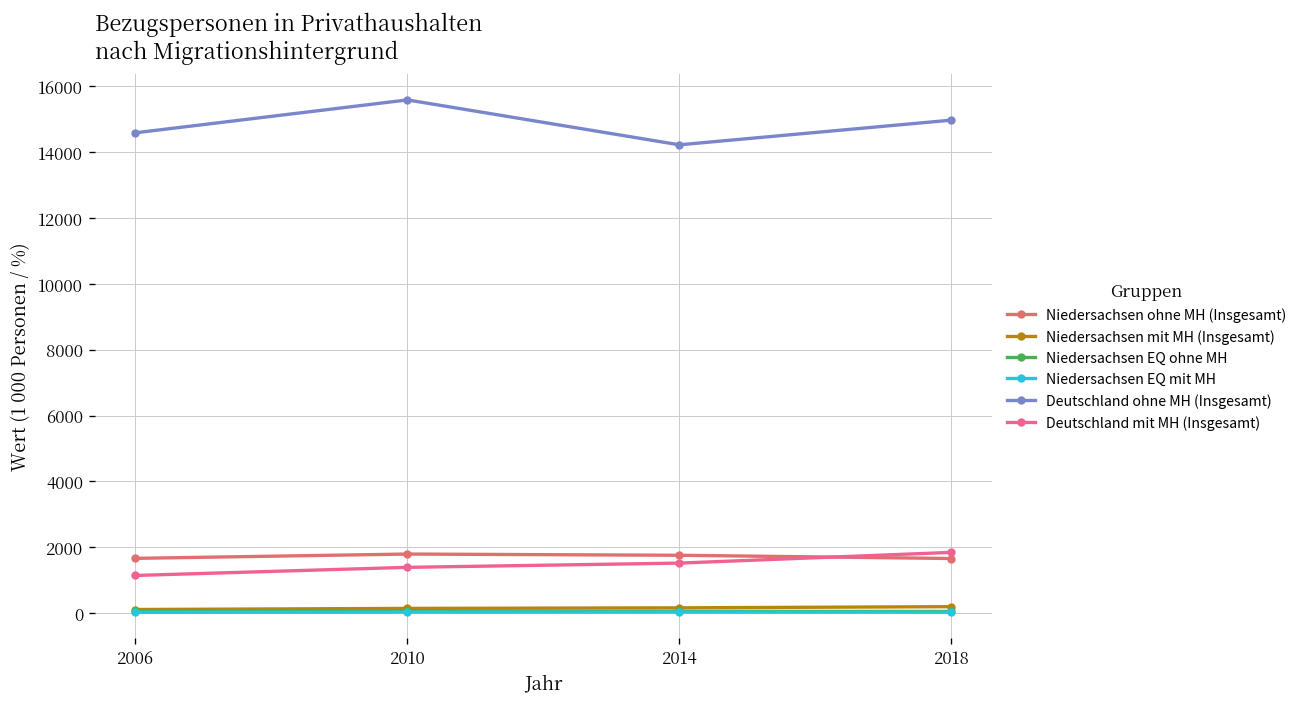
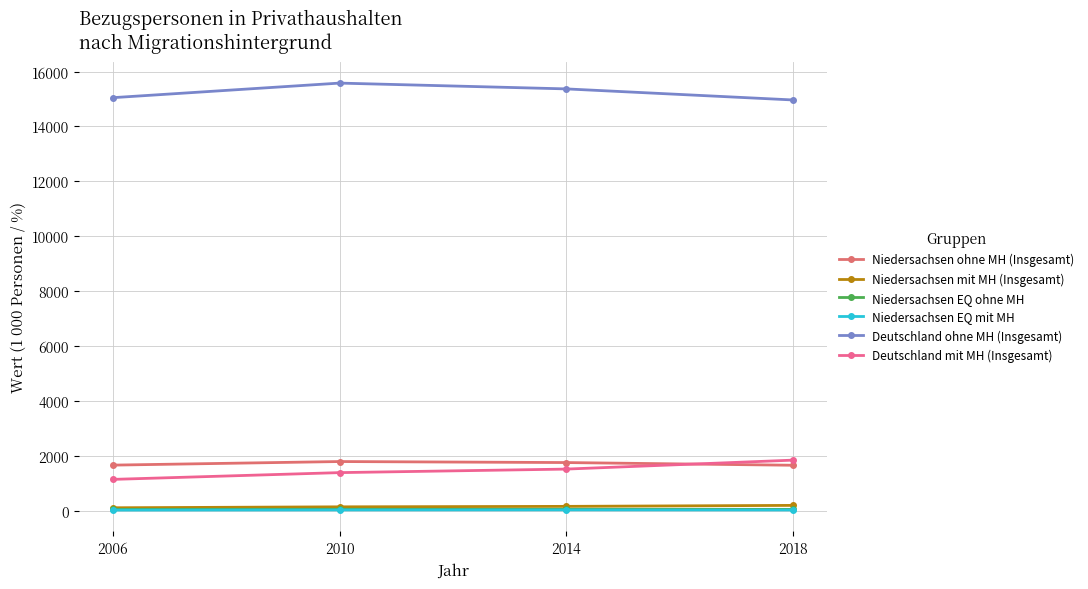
Deutschland ohne MH (Insgesamt), 2006: 14600 -> 15100
Deutschland ohne MH (Insgesamt), 2014: 14200 -> 15400
